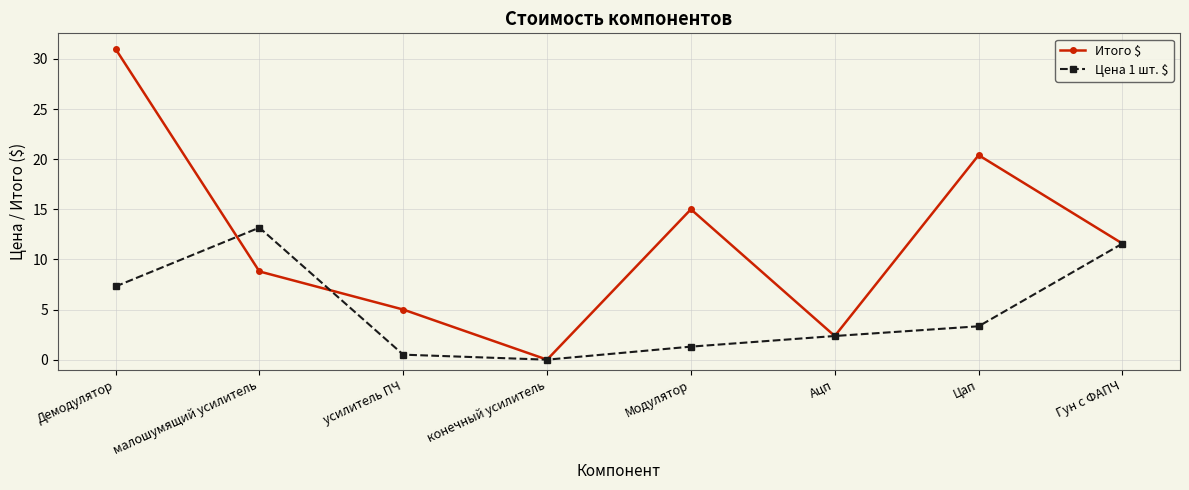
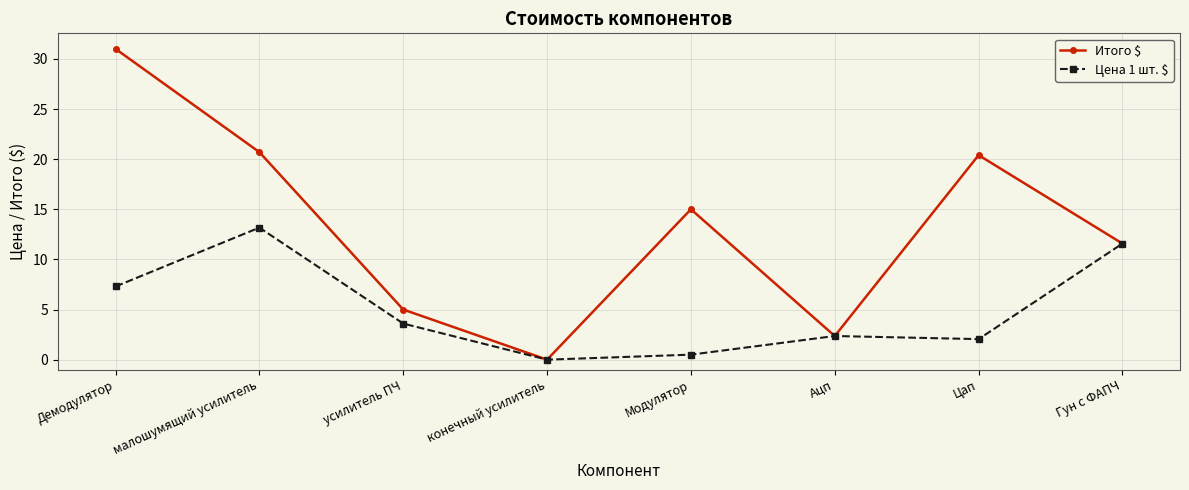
Итого $, малошумящий усилитель: 8.8 -> 20.7
Цена 1 шт. $, усилитель ПЧ: 0.5 -> 3.6
Цена 1 шт. $, Модулятор: 1.3 -> 0.5
Цена 1 шт. $, Цап: 3.3 -> 2.1
